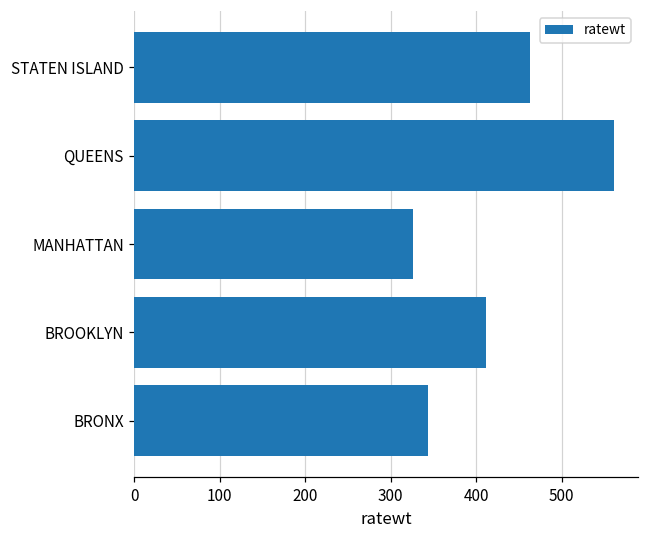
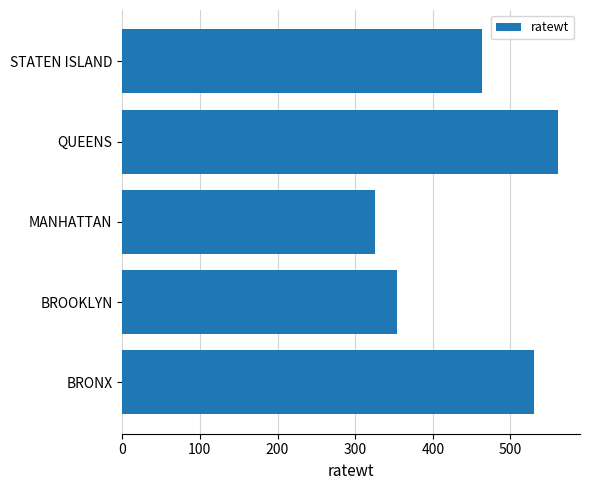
BROOKLYN: 410 -> 350
BRONX: 340 -> 530
